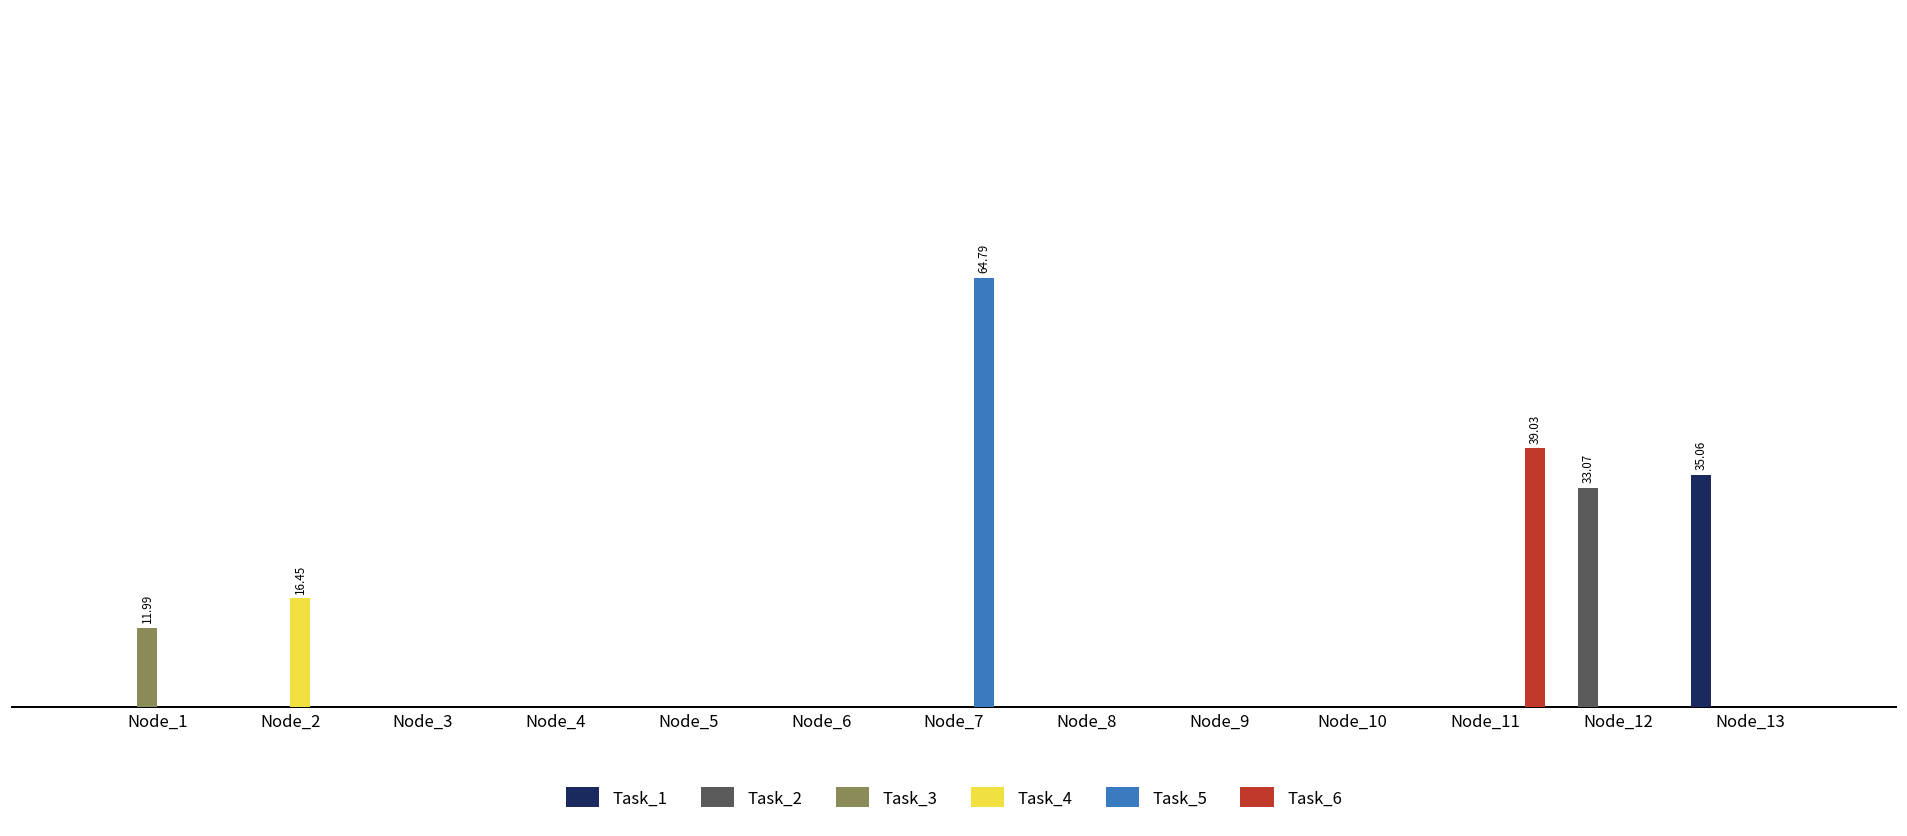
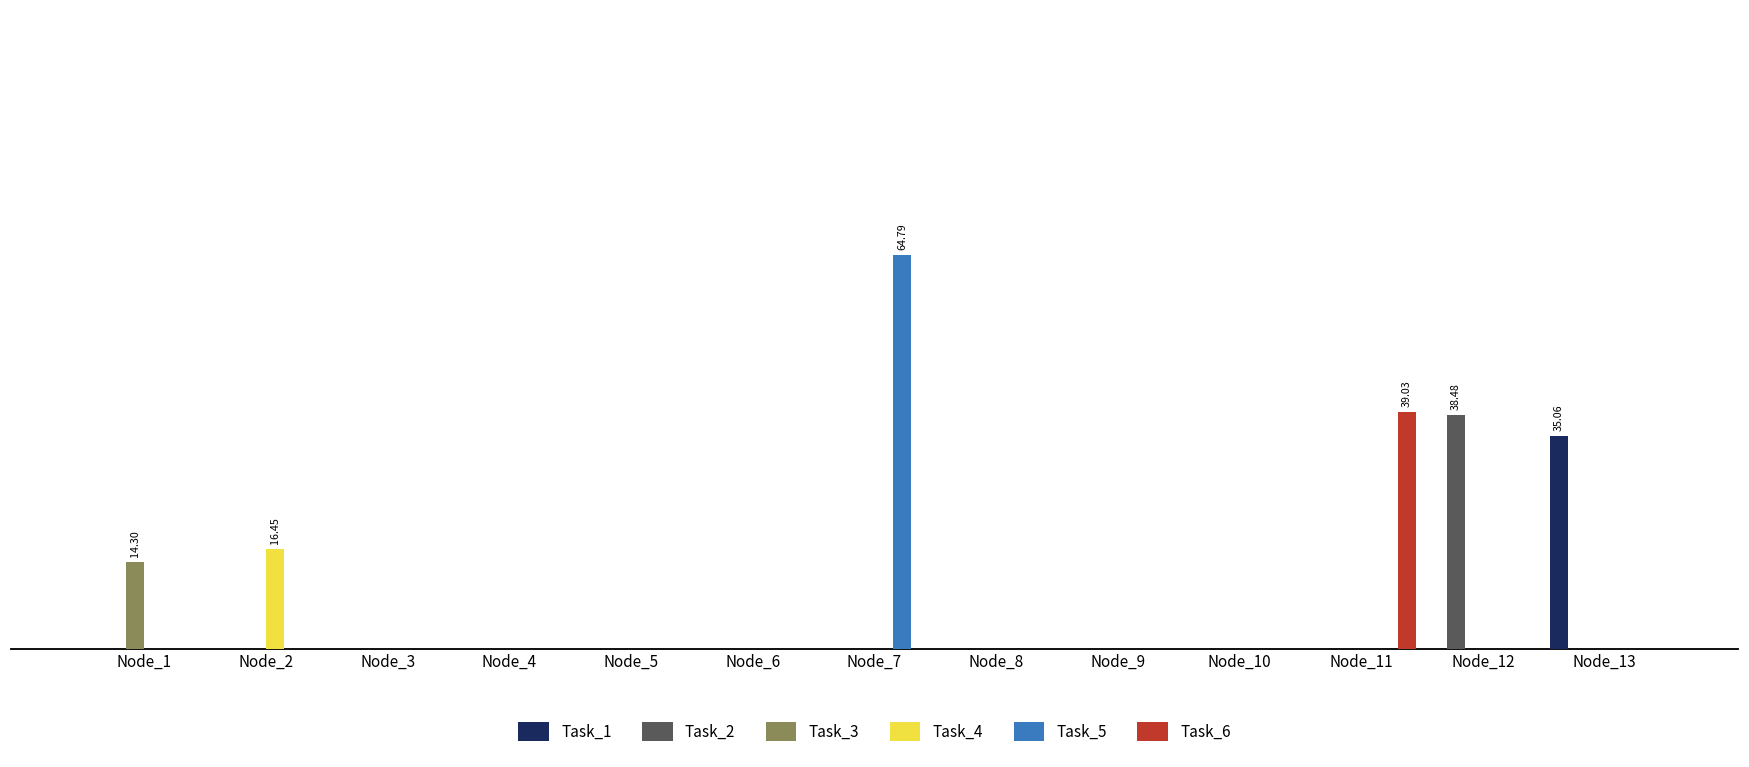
Task_3, Node_1: 11.99 -> 14.30
Task_2, Node_12: 33.07 -> 38.48
